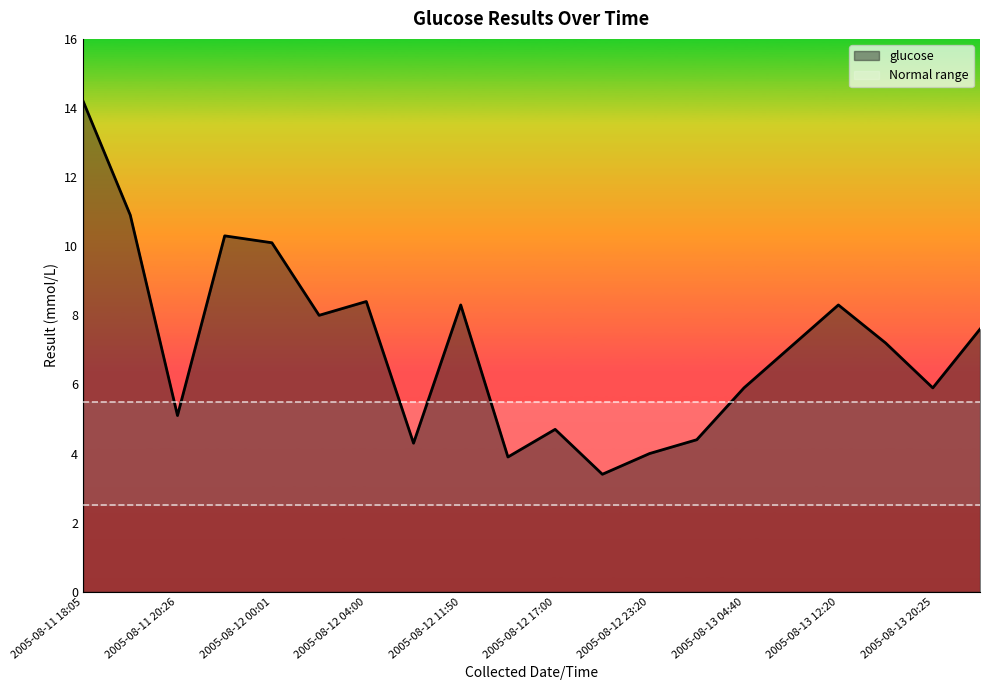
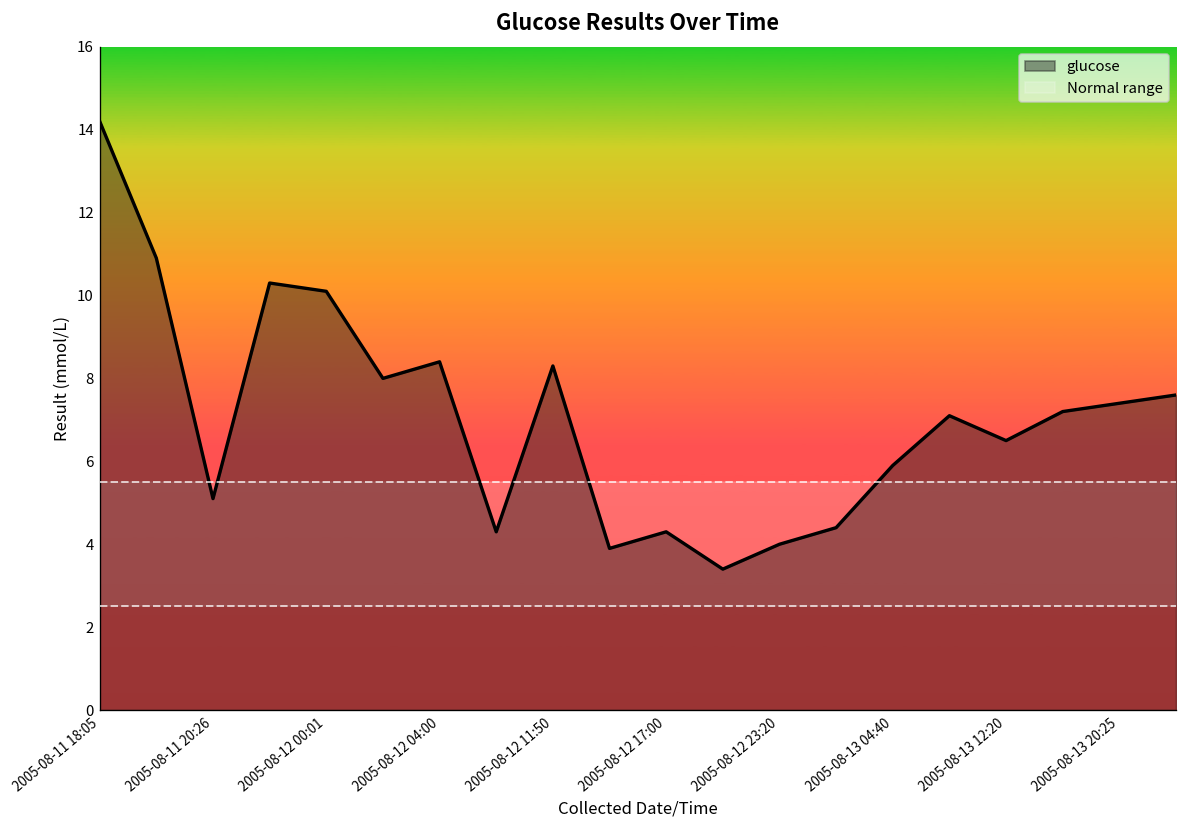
glucose, 2005-08-12 17:00: 4.7 -> 4.3
glucose, 2005-08-13 12:20: 8.3 -> 6.5
glucose, 2005-08-13 20:25: 5.9 -> 7.4
